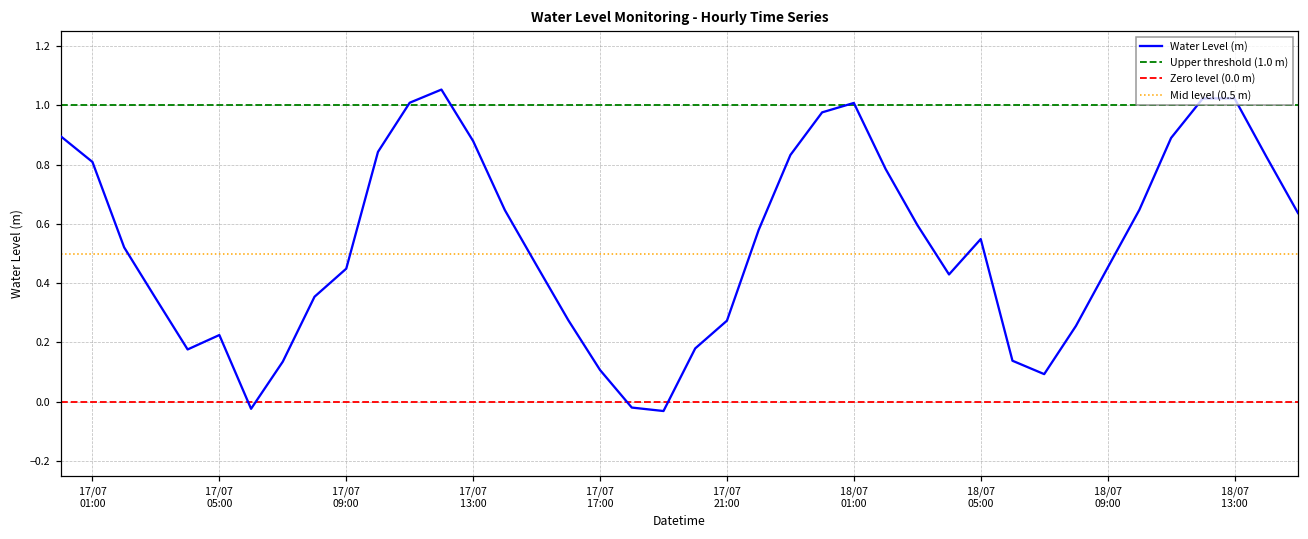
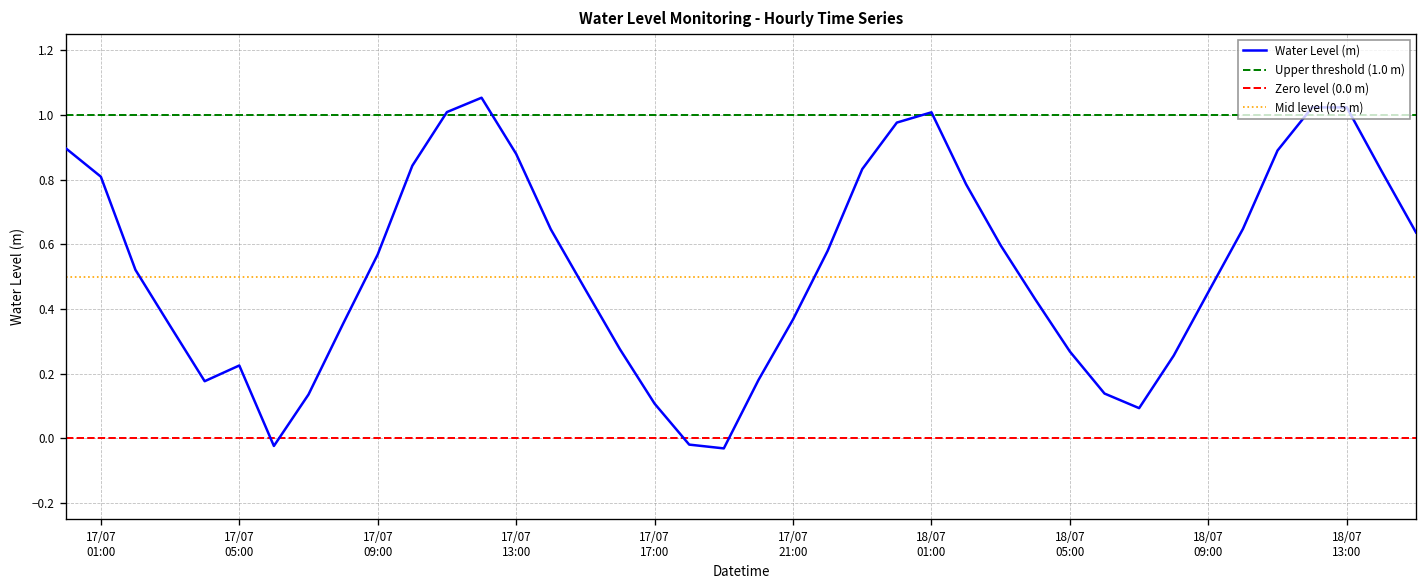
17/07 09:00: 0.45 -> 0.57
17/07 21:00: 0.27 -> 0.37
18/07 05:00: 0.55 -> 0.27
